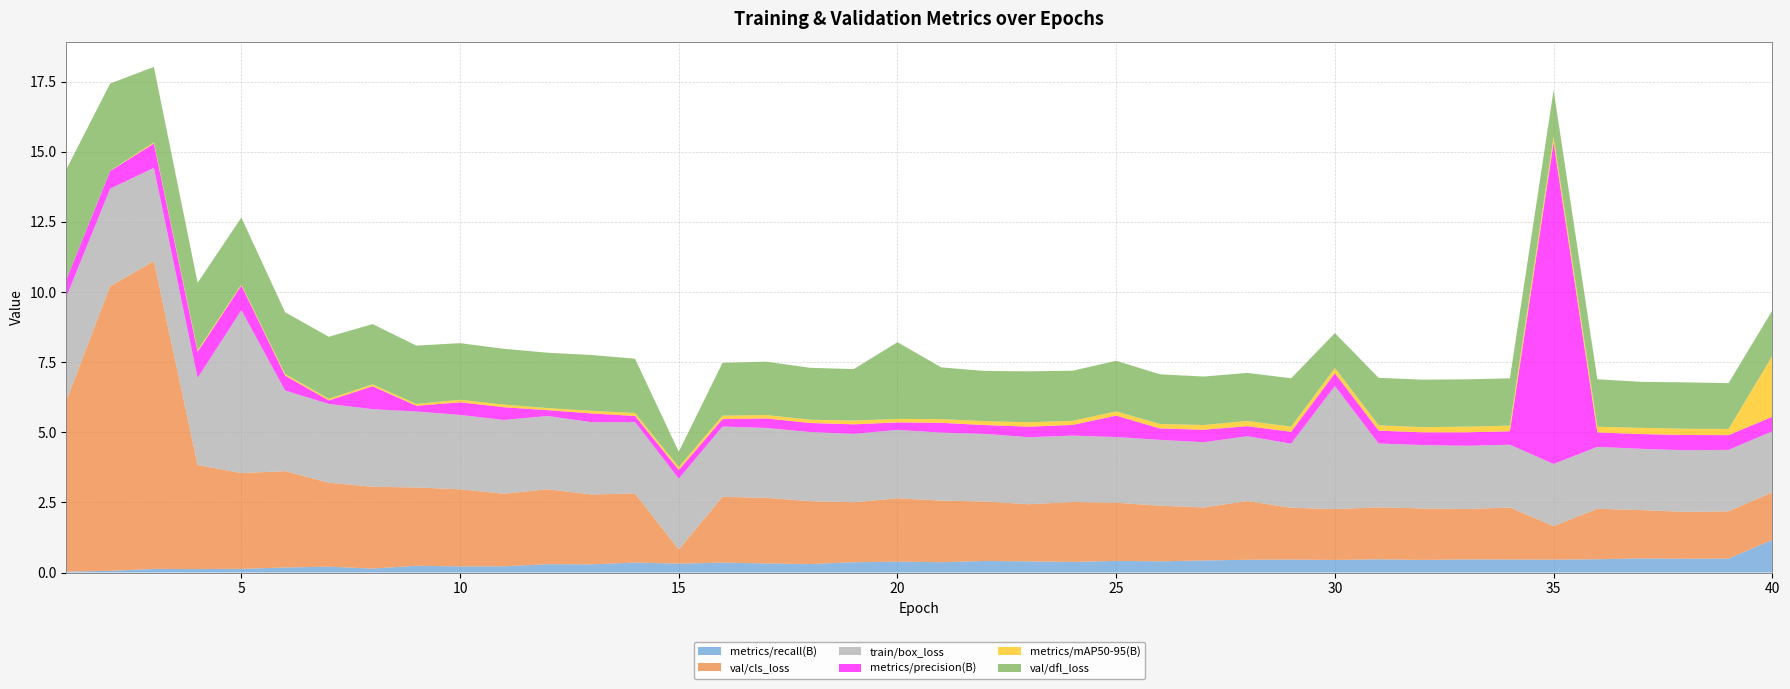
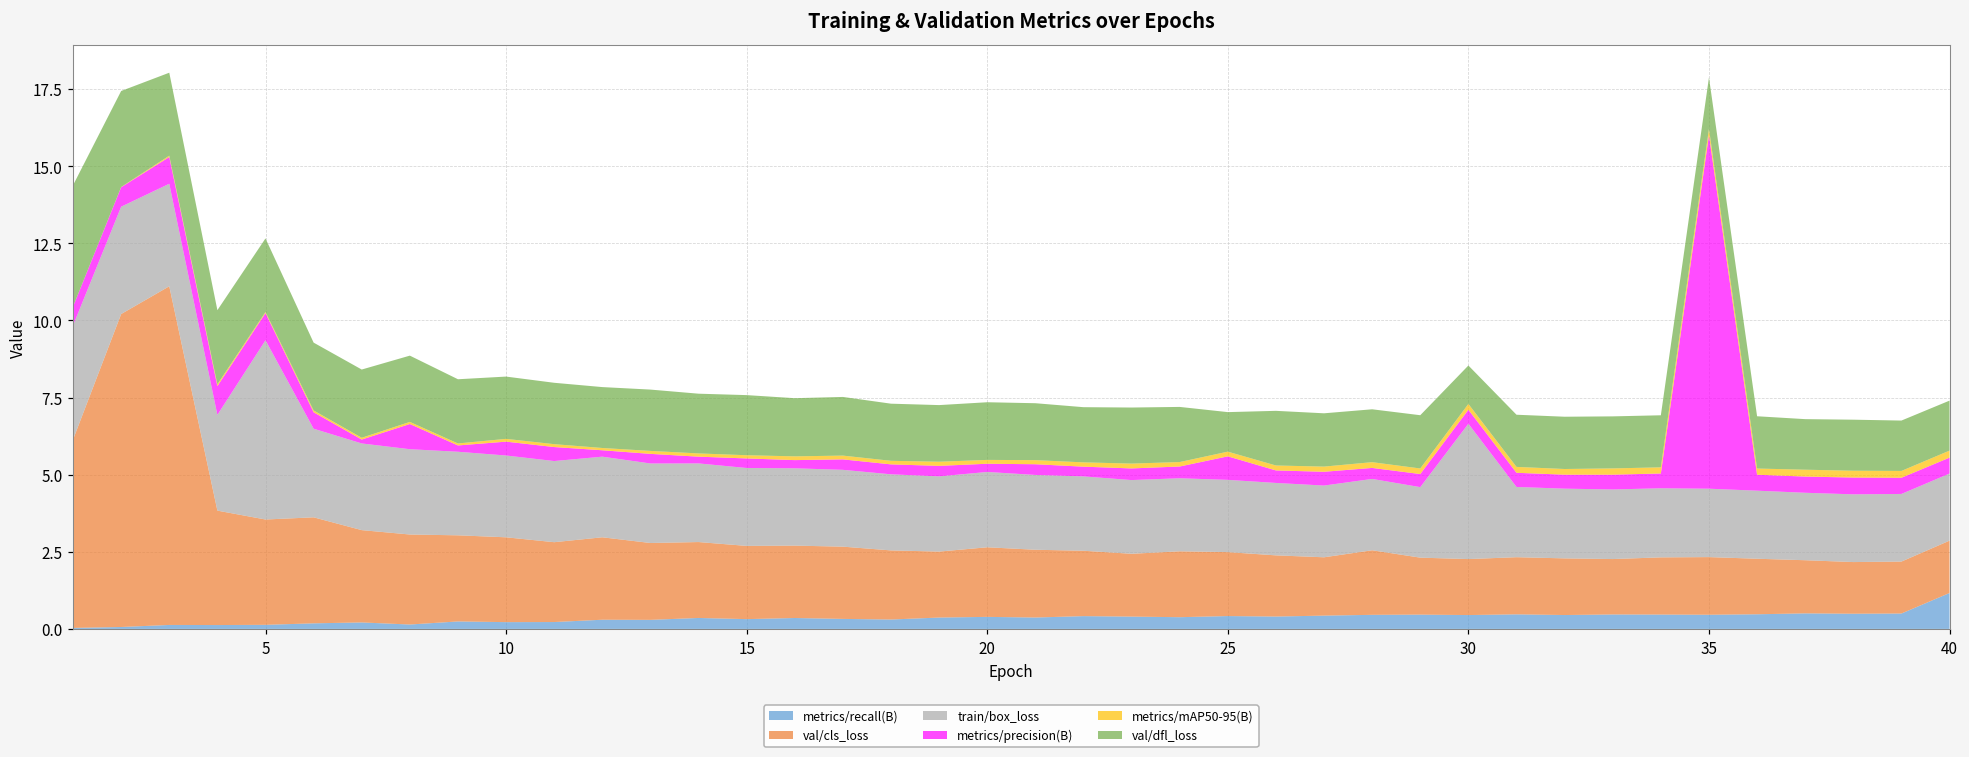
val/cls_loss, 15: 0.5 -> 2.4
val/dfl_loss, 15: 0.5 -> 1.9
val/dfl_loss, 20: 2.7 -> 1.9
val/dfl_loss, 25: 1.8 -> 1.3
val/cls_loss, 35: 1.2 -> 1.9
metrics/mAP50-95(B), 40: 2.2 -> 0.2
